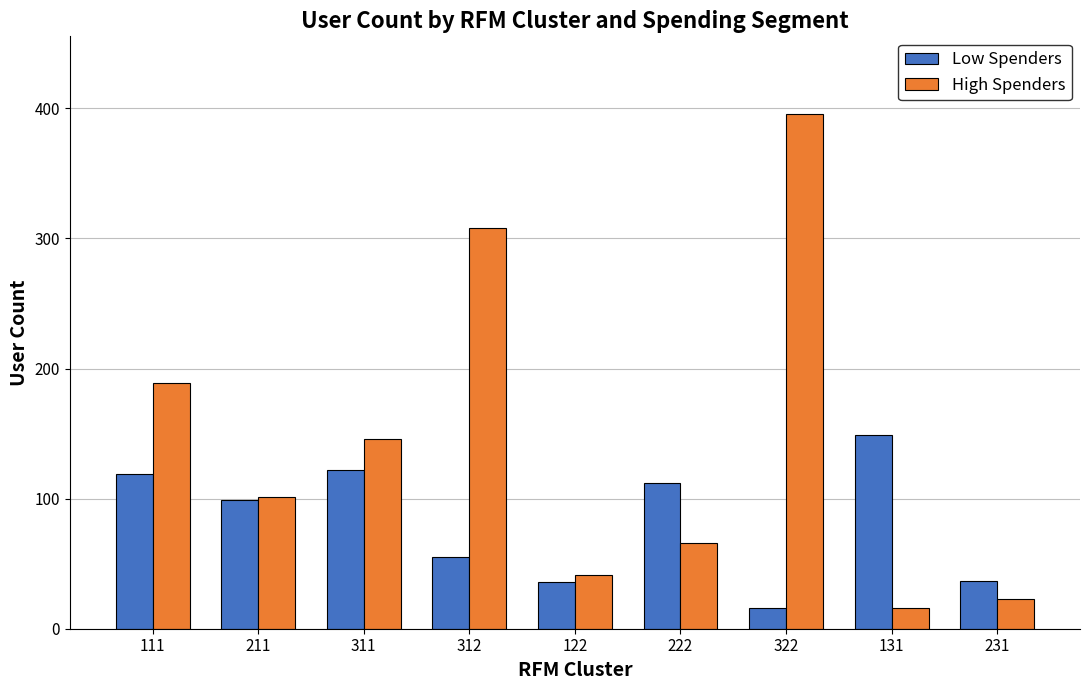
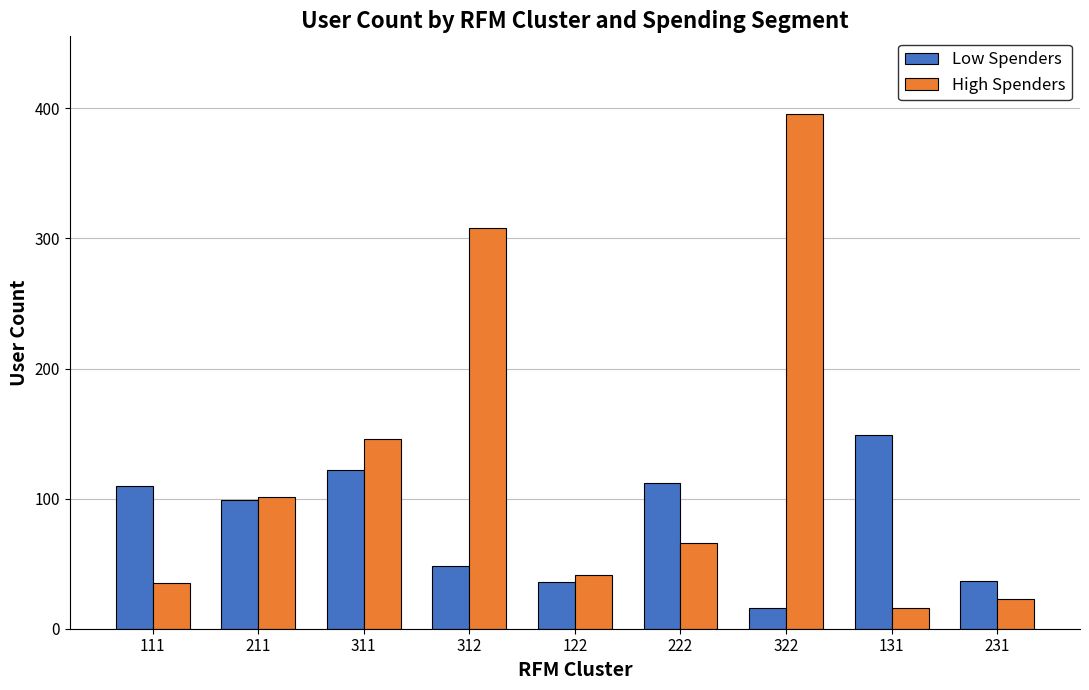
Low Spenders, 111: 119 -> 110
High Spenders, 111: 189 -> 35
Low Spenders, 312: 55 -> 48
